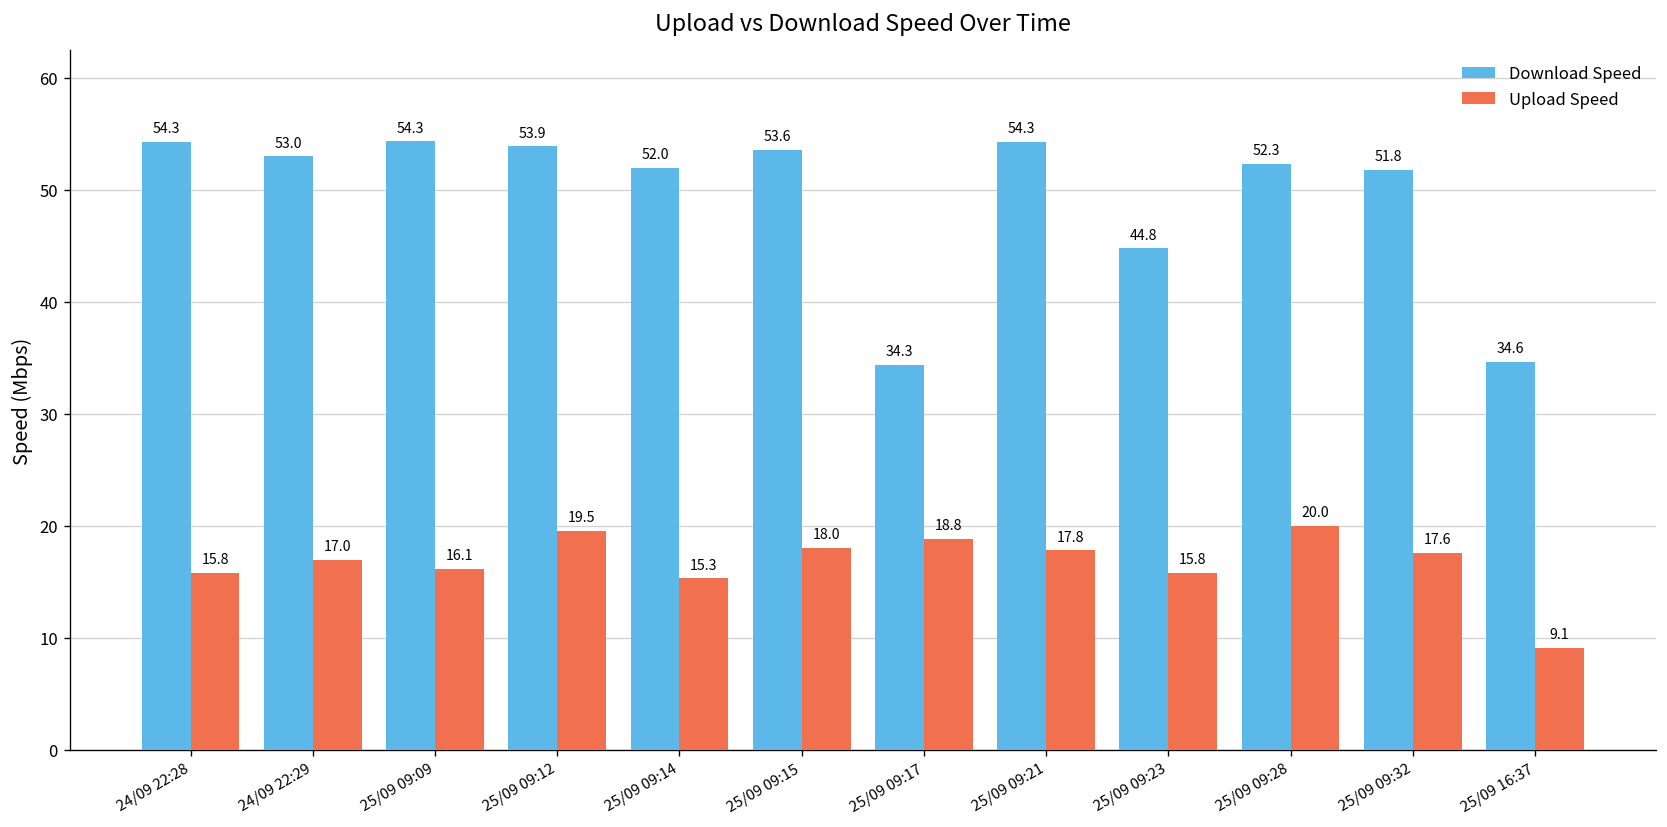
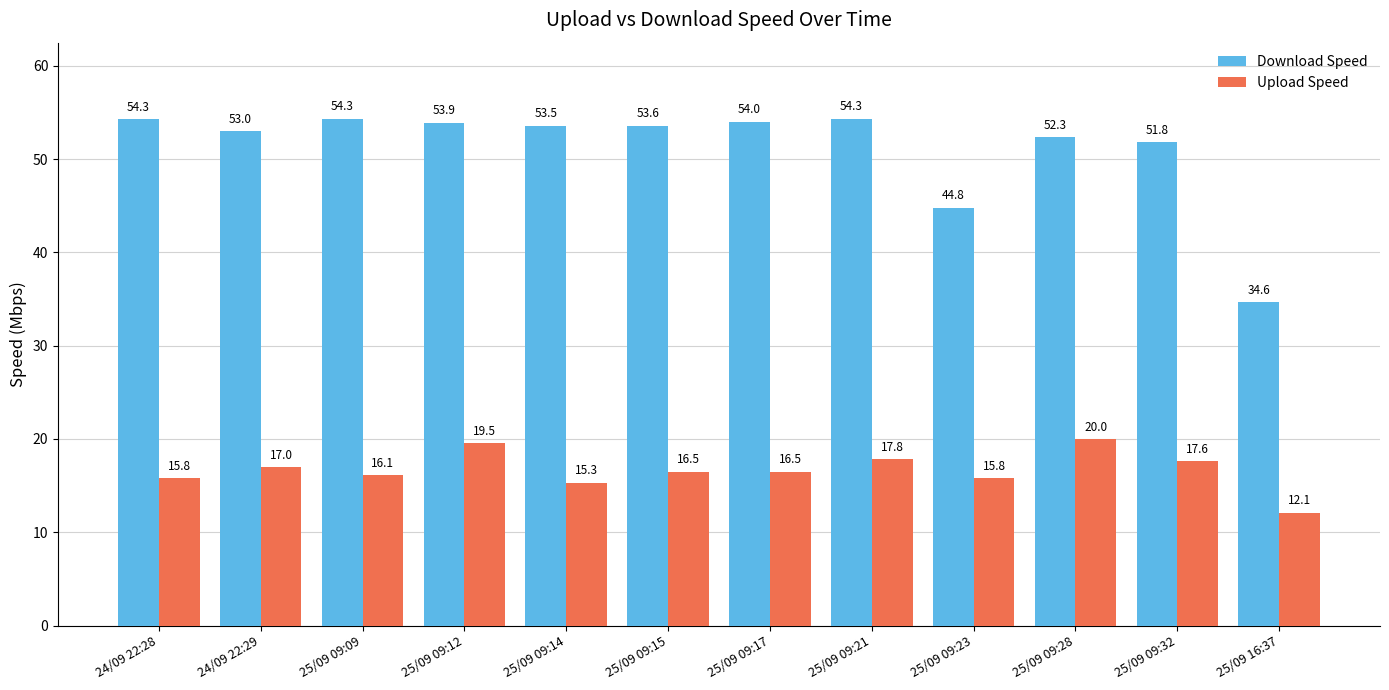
Download Speed, 25/09 09:14: 52.0 -> 53.5
Upload Speed, 25/09 09:15: 18.0 -> 16.5
Download Speed, 25/09 09:17: 34.3 -> 54.0
Upload Speed, 25/09 09:17: 18.8 -> 16.5
Upload Speed, 25/09 16:37: 9.1 -> 12.1
